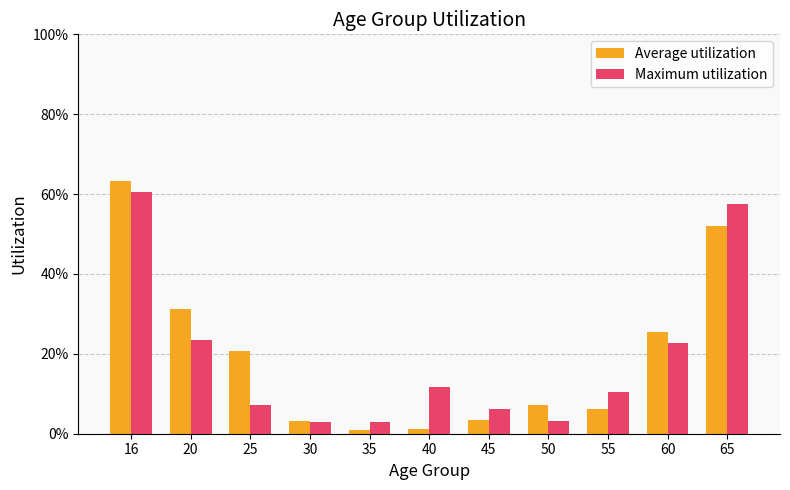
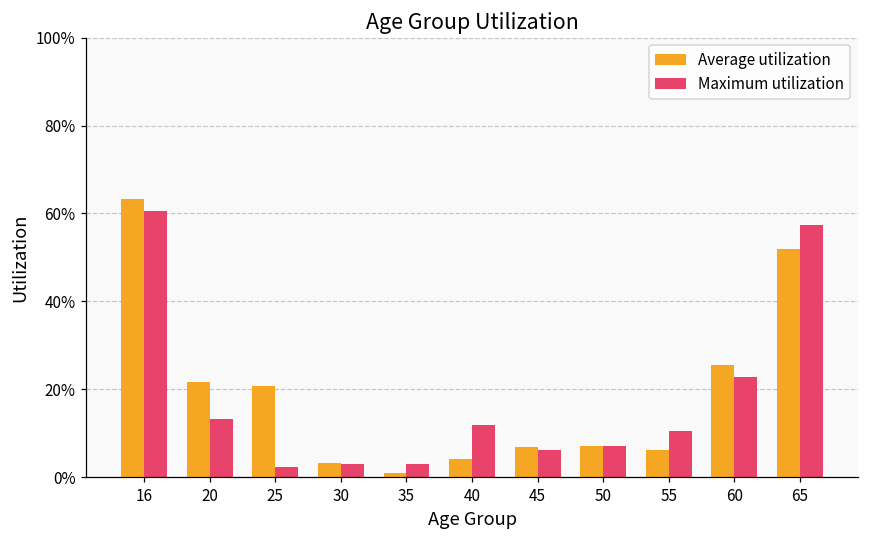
Average utilization, 20: 31% -> 22%
Maximum utilization, 20: 23% -> 13%
Maximum utilization, 25: 7% -> 2%
Average utilization, 40: 1% -> 4%
Average utilization, 45: 4% -> 7%
Maximum utilization, 50: 3% -> 7%
